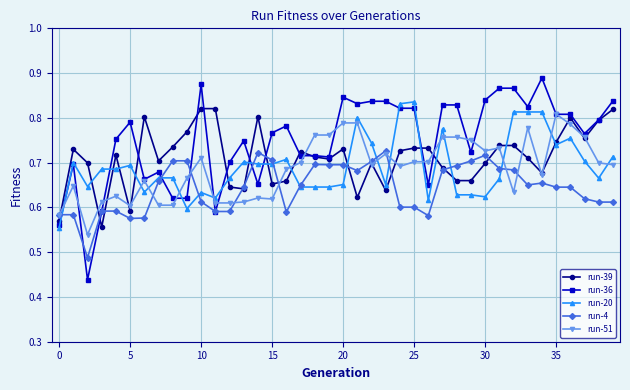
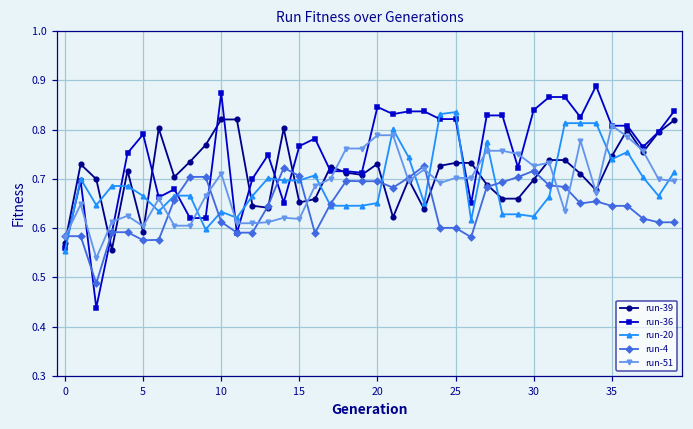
run-20, 5: 0.69 -> 0.67
